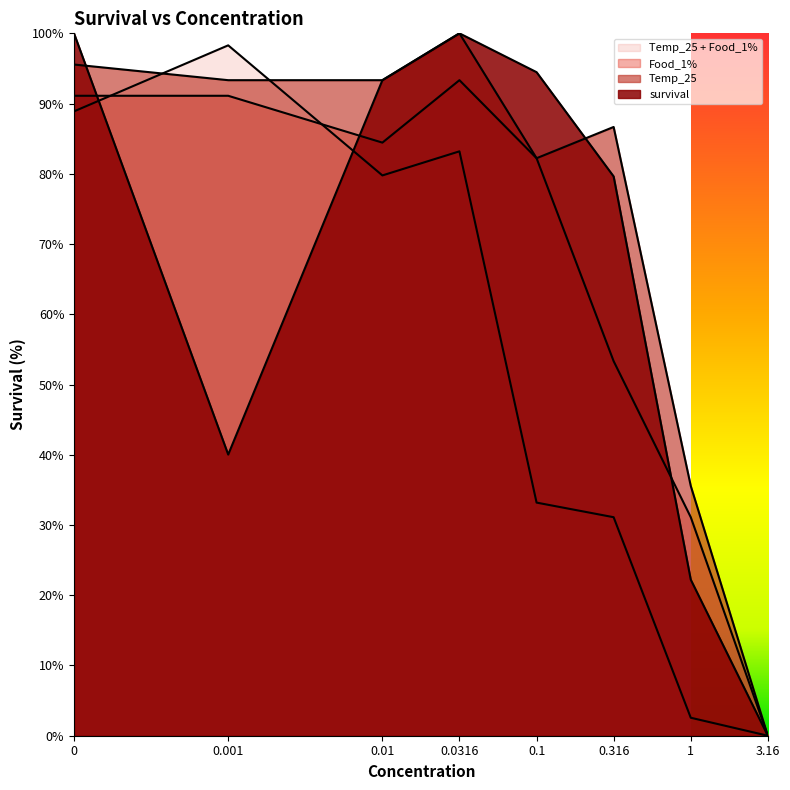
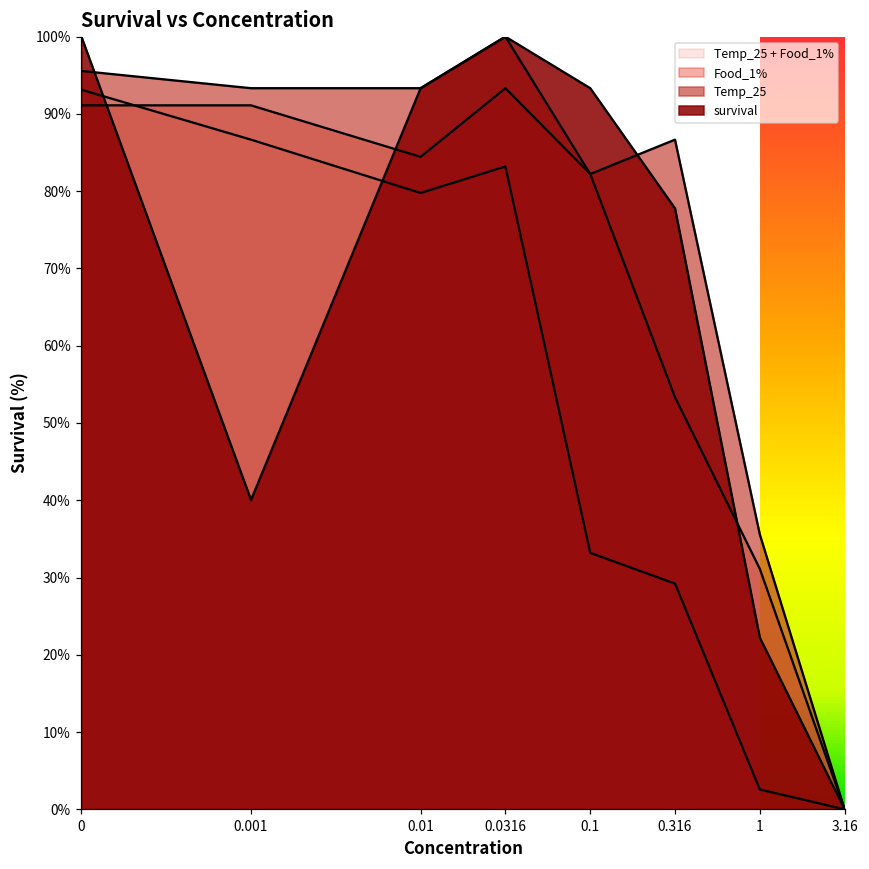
Temp_25 + Food_1%, 0: 89% -> 93%
Temp_25 + Food_1%, 0.001: 98% -> 87%
survival, 0.1: 94% -> 93%
Temp_25 + Food_1%, 0.316: 31% -> 29%
survival, 0.316: 80% -> 78%
